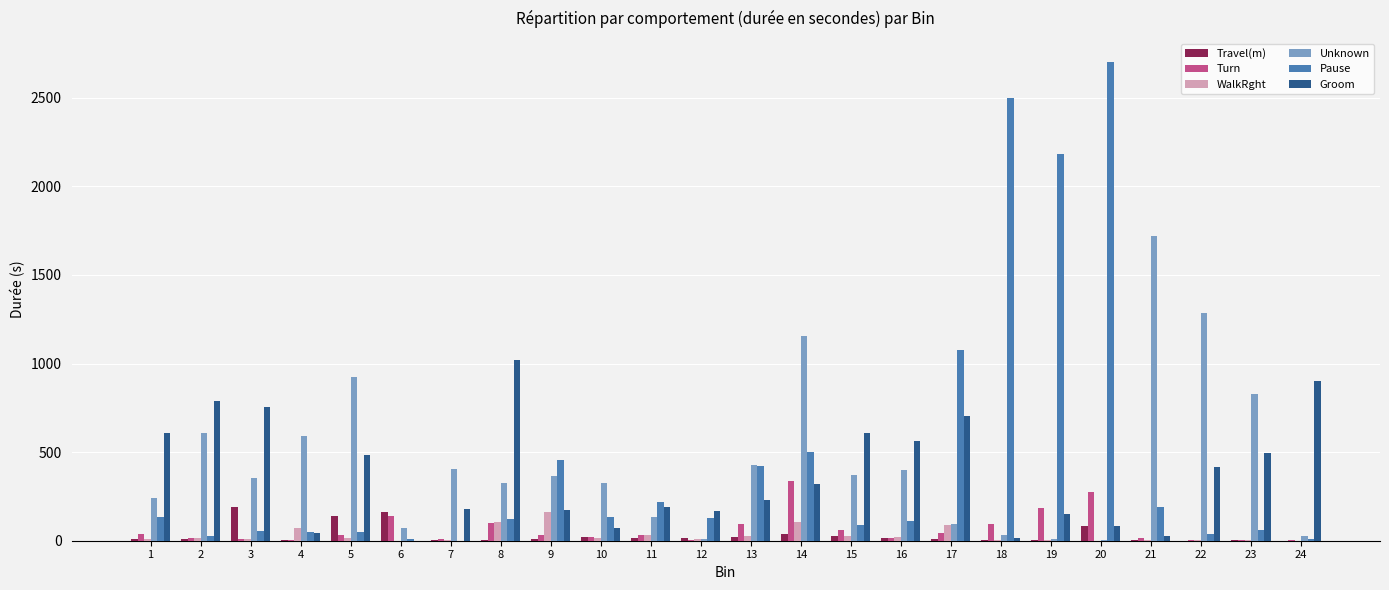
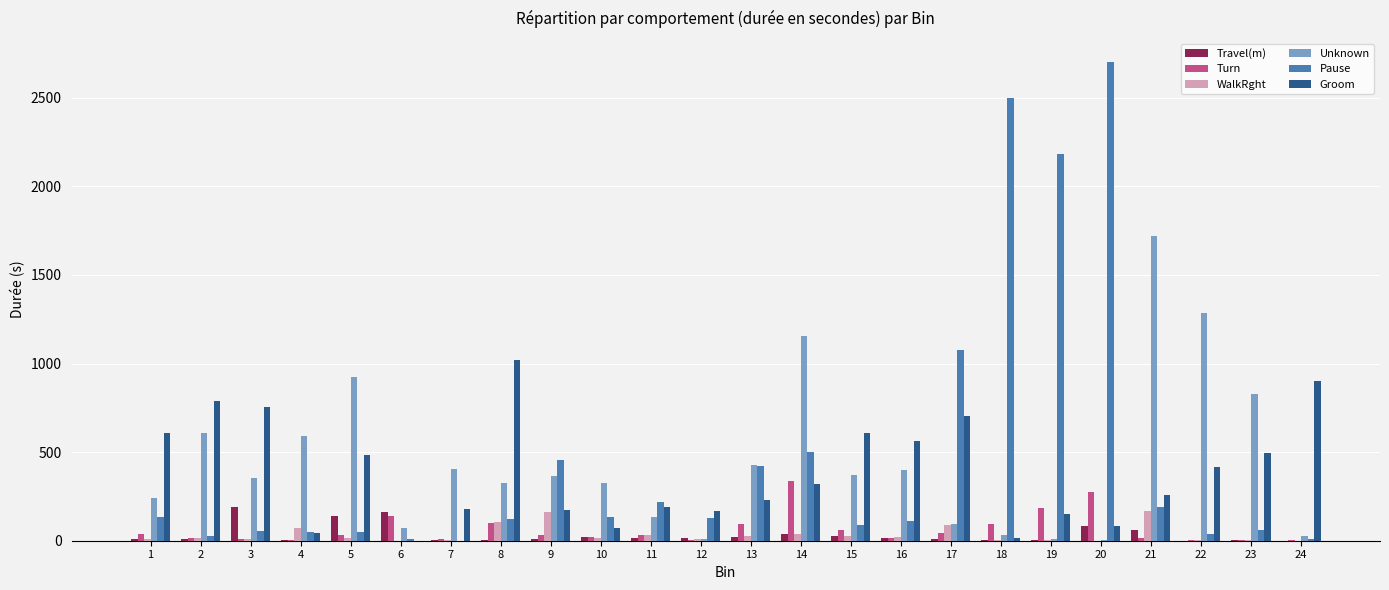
WalkRght, 14: 110 -> 40
Travel(m), 21: 0 -> 60
WalkRght, 21: 0 -> 170
Groom, 21: 30 -> 260
